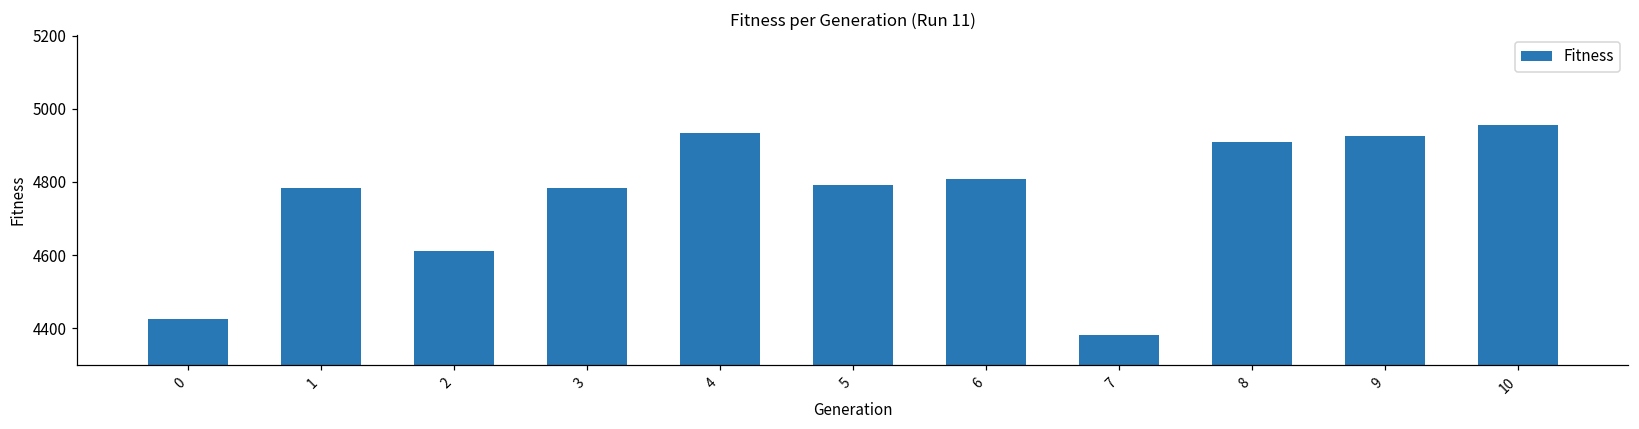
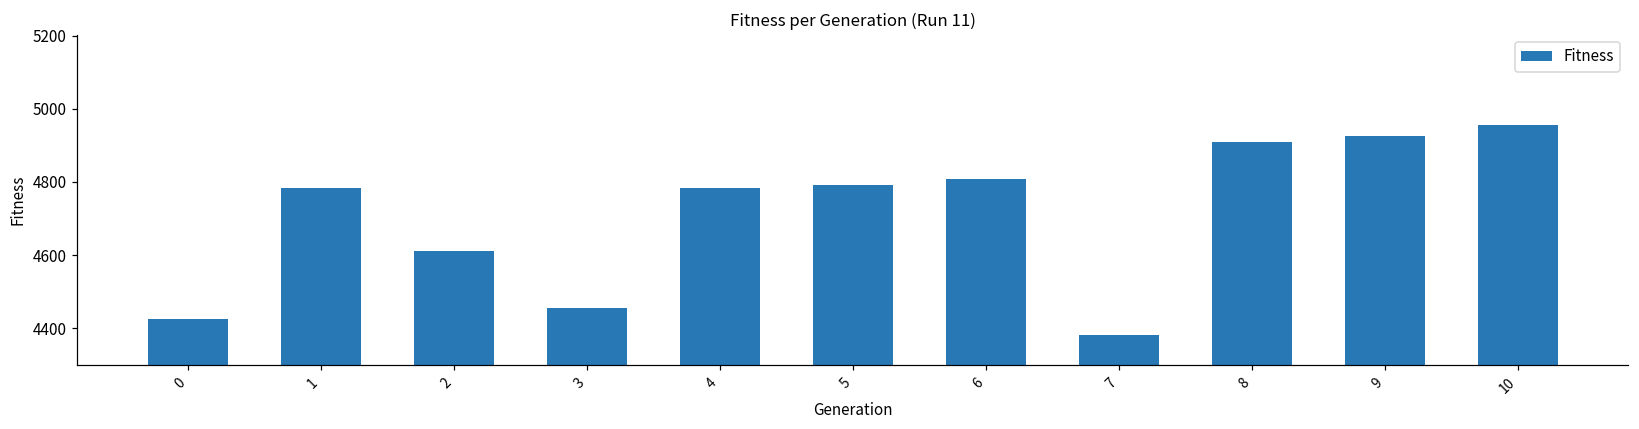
3: 4780 -> 4450
4: 4930 -> 4780
